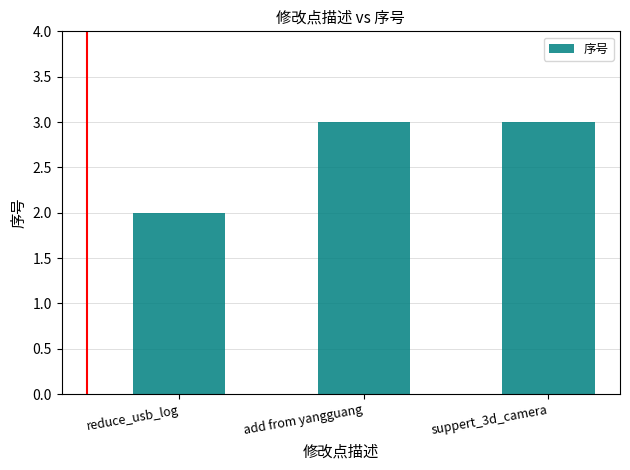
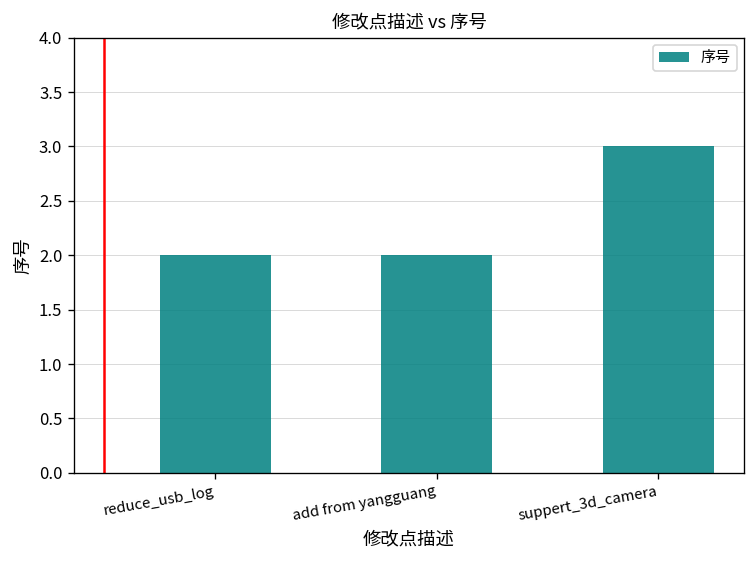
add from yangguang: 3 -> 2
